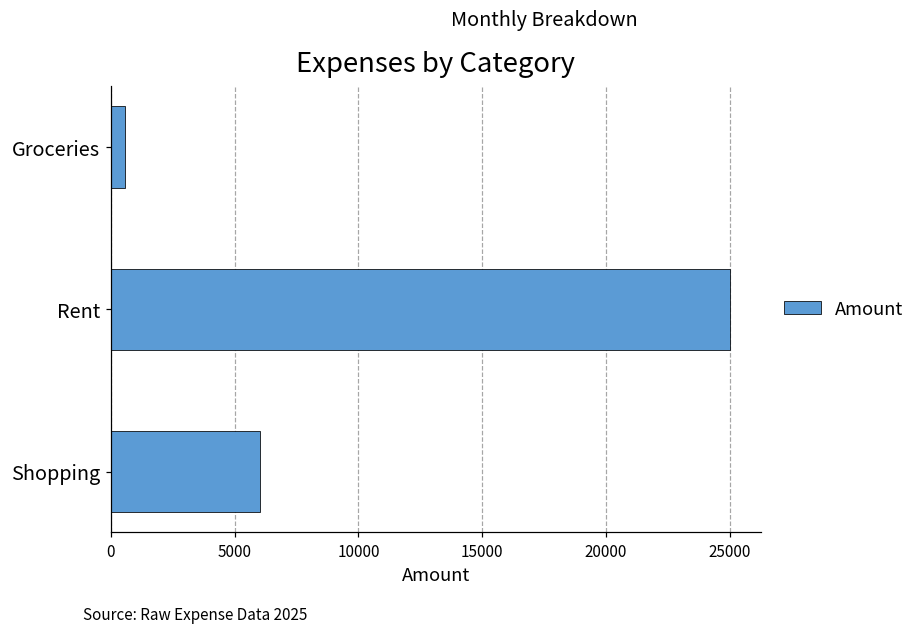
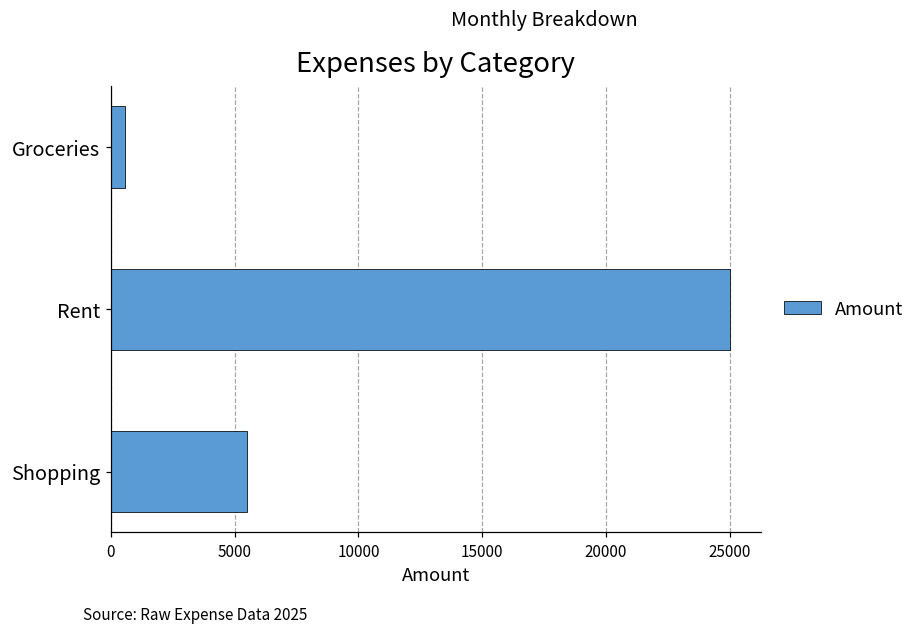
Shopping: 6000 -> 5500
